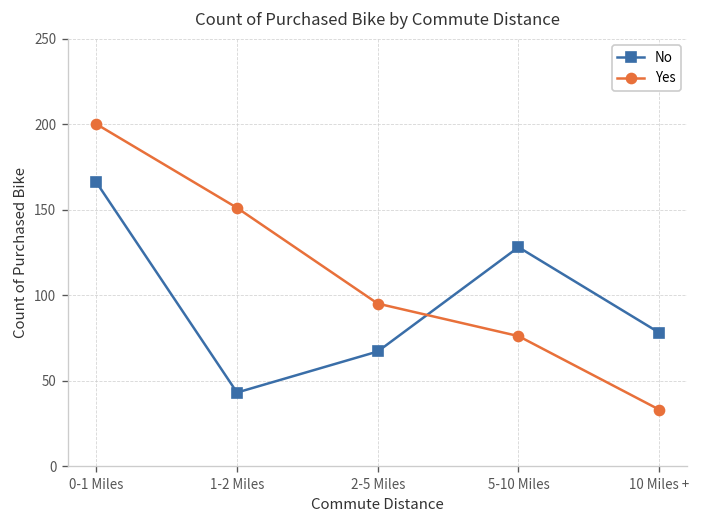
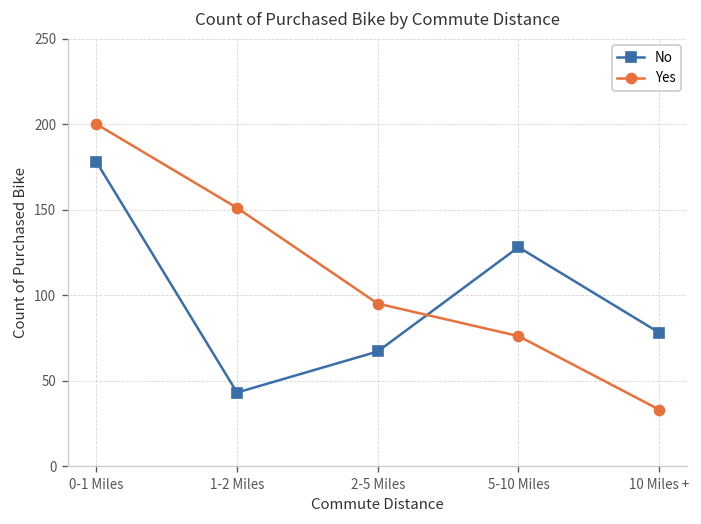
No, 0-1 Miles: 166 -> 178
